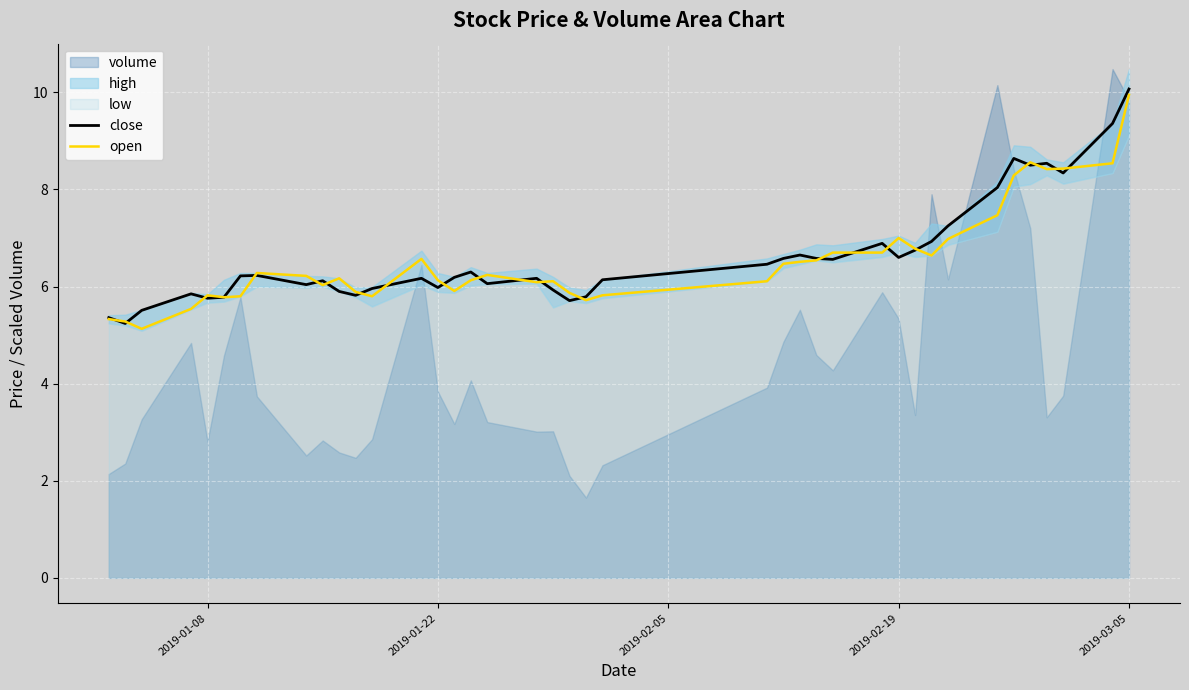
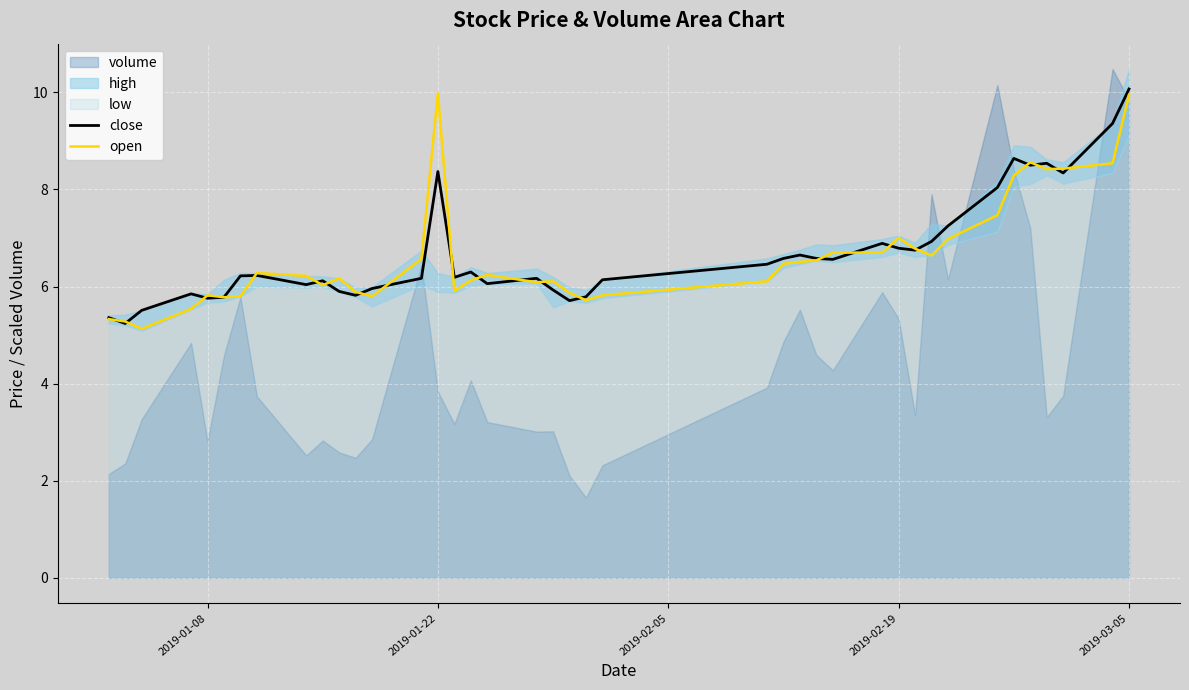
close, 2019-01-22: 6.0 -> 8.4
open, 2019-01-22: 6.1 -> 10.0
close, 2019-02-19: 6.6 -> 6.8
